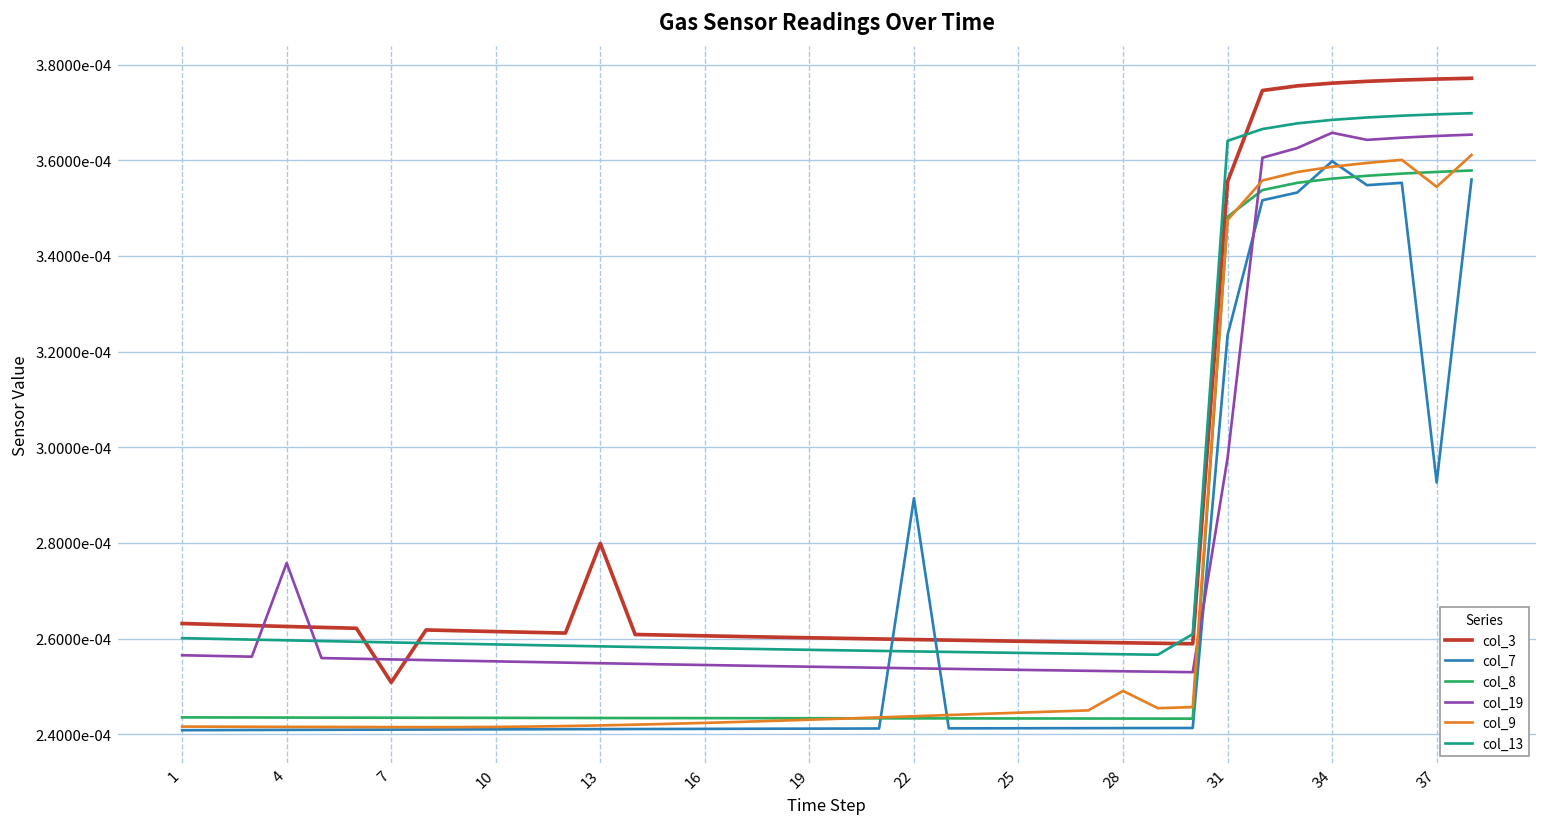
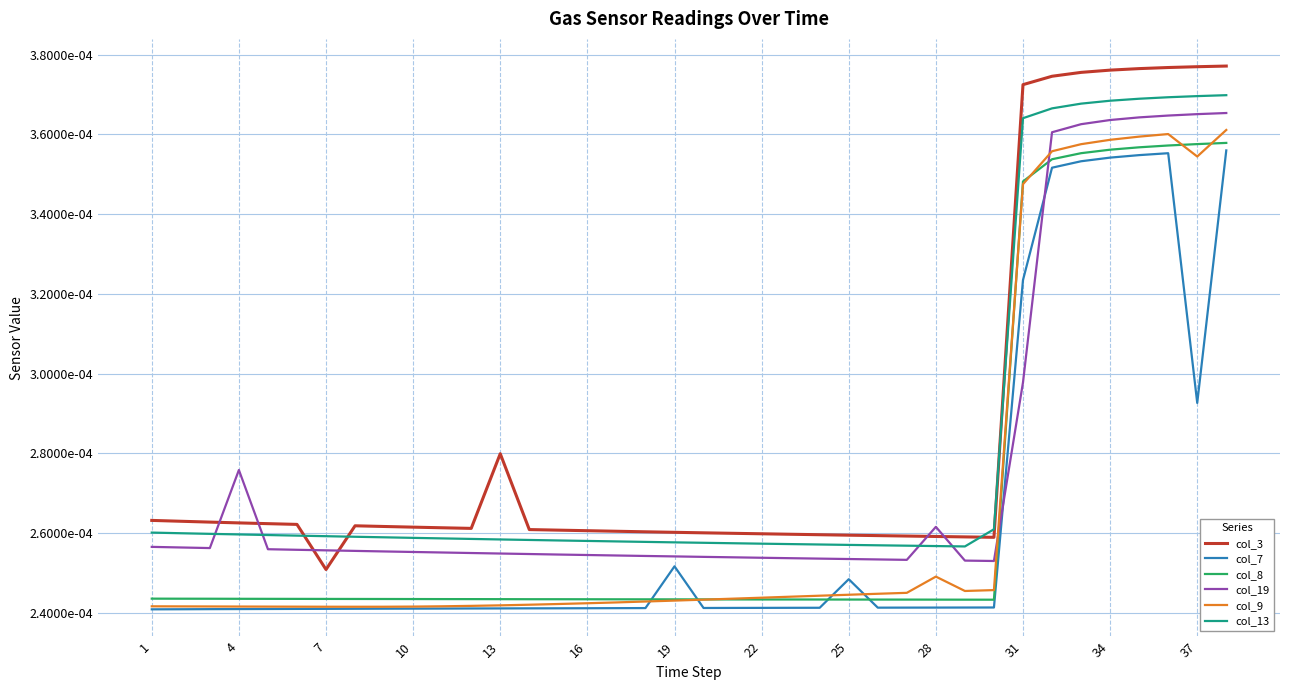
col_7, 19: 0.000241 -> 0.000252
col_7, 22: 0.000289 -> 0.000241
col_7, 25: 0.000241 -> 0.000248
col_19, 28: 0.000253 -> 0.000262
col_3, 31: 0.000356 -> 0.000372
col_7, 34: 0.000360 -> 0.000354
col_19, 34: 0.000366 -> 0.000364
